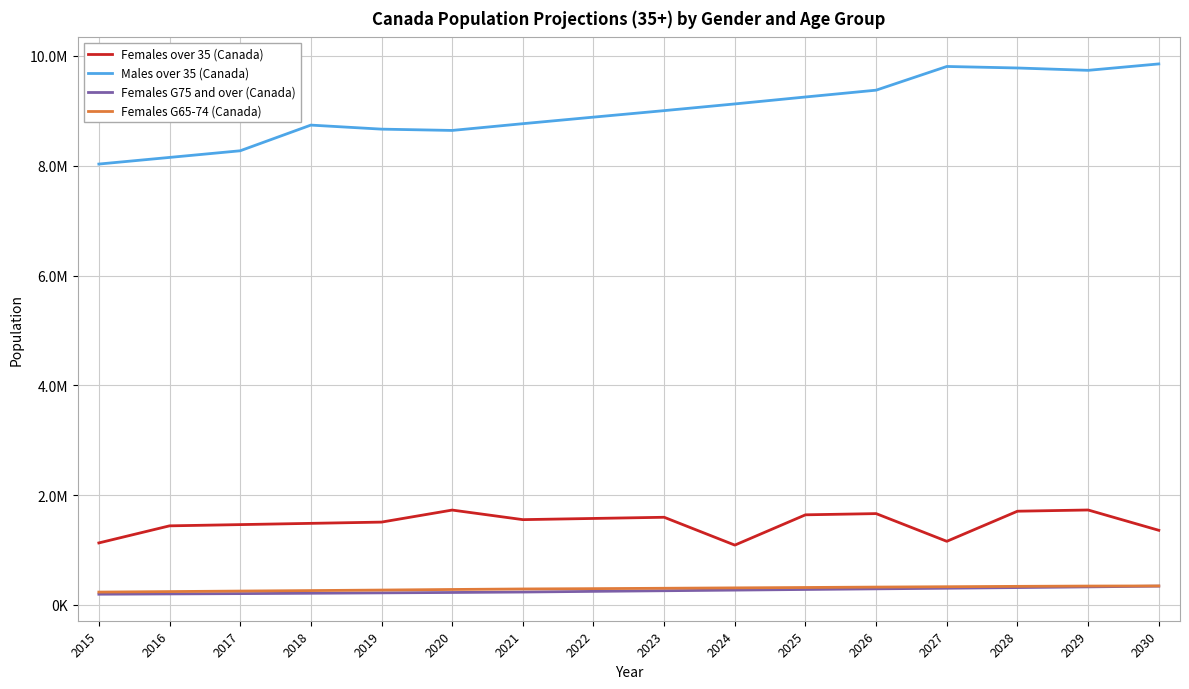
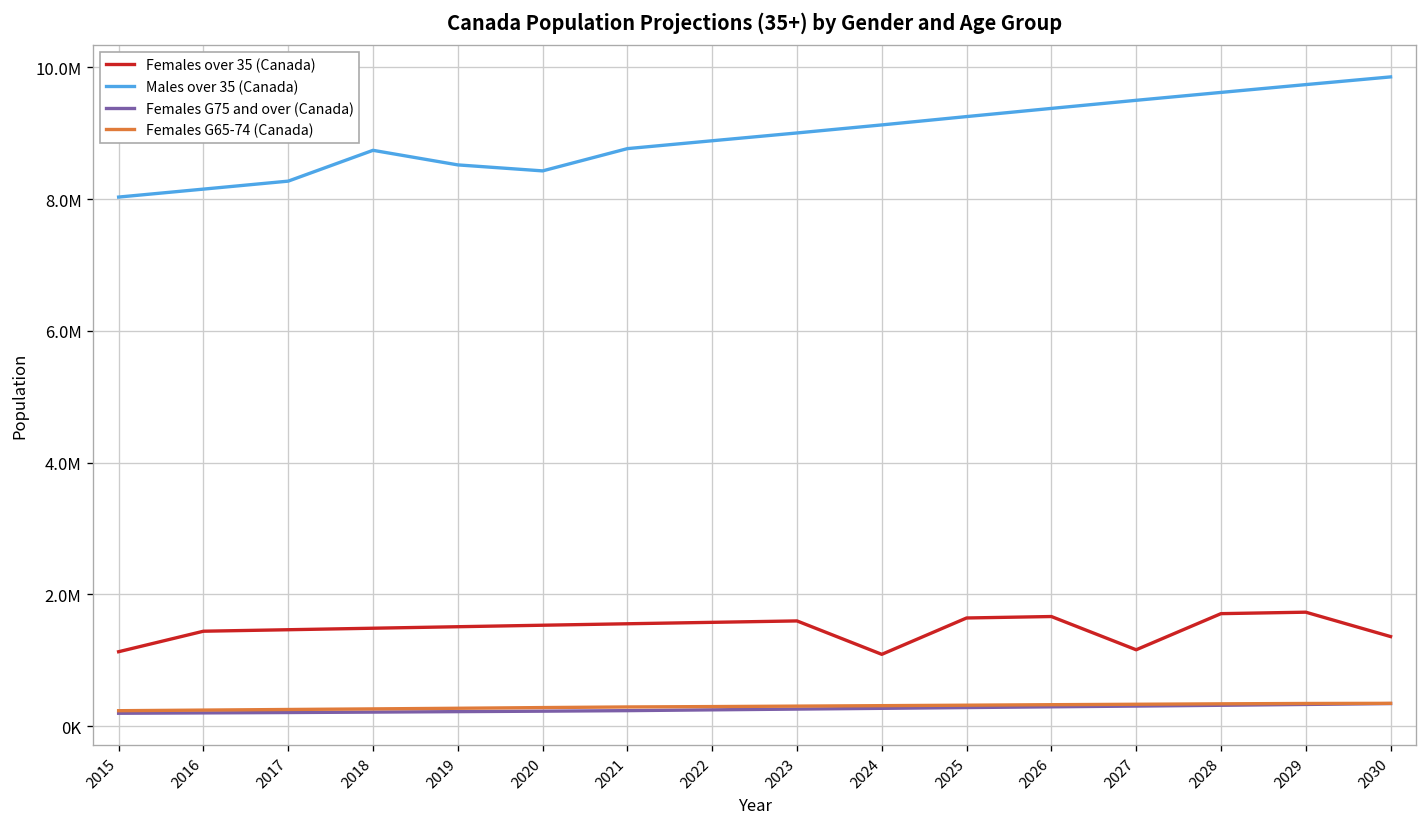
Males over 35 (Canada), 2019: 8700000 -> 8500000
Females over 35 (Canada), 2020: 1700000 -> 1500000
Males over 35 (Canada), 2020: 8600000 -> 8400000
Males over 35 (Canada), 2027: 9800000 -> 9500000
Males over 35 (Canada), 2028: 9800000 -> 9600000
